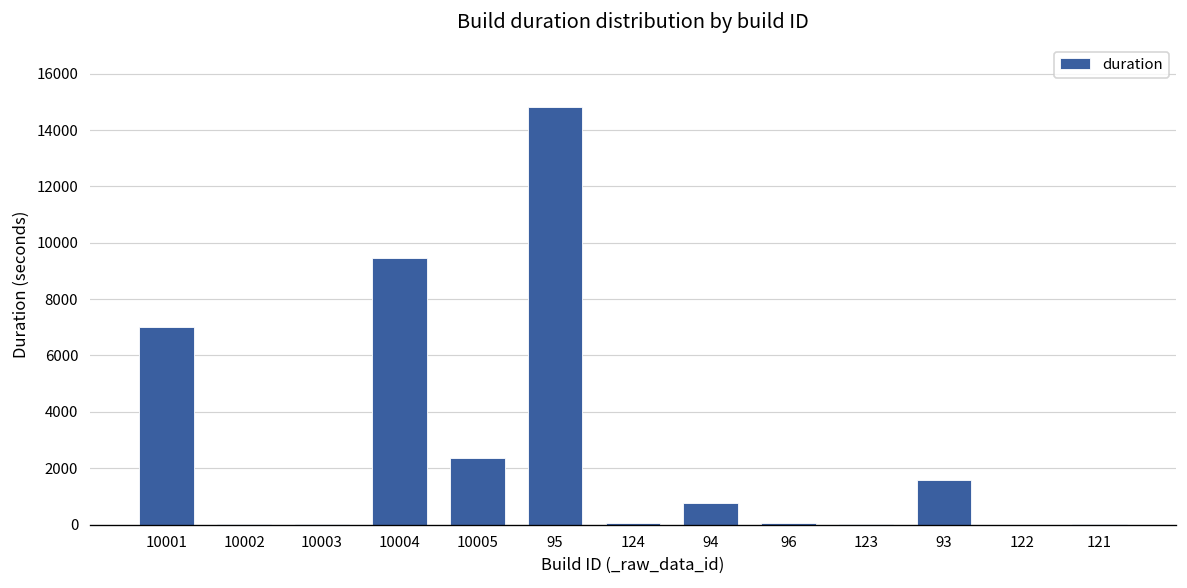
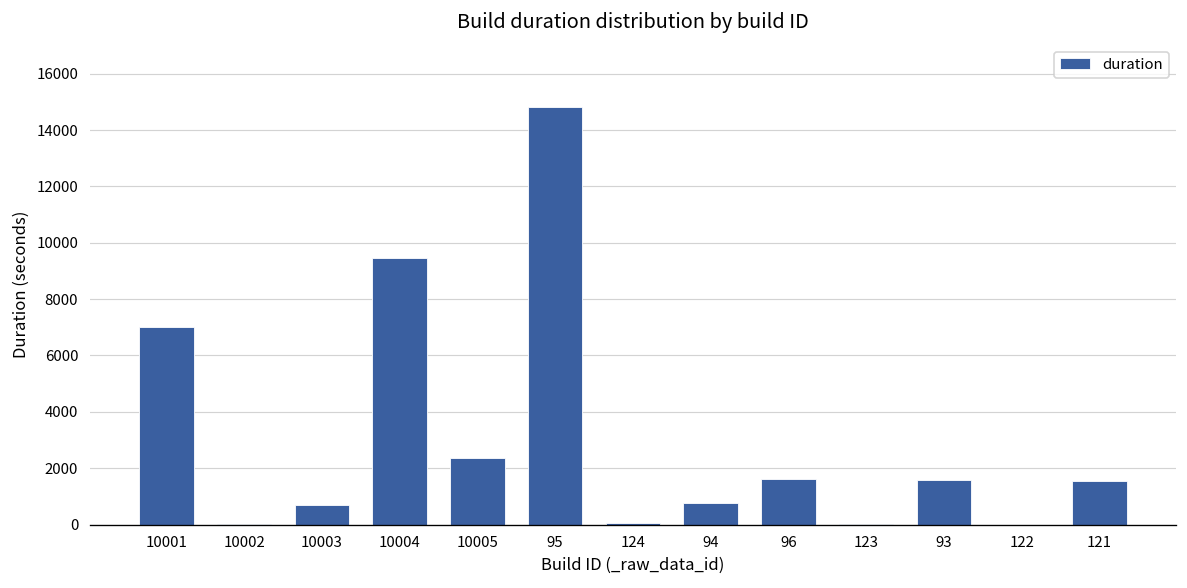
10003: 0 -> 700
96: 100 -> 1600
121: 0 -> 1600
